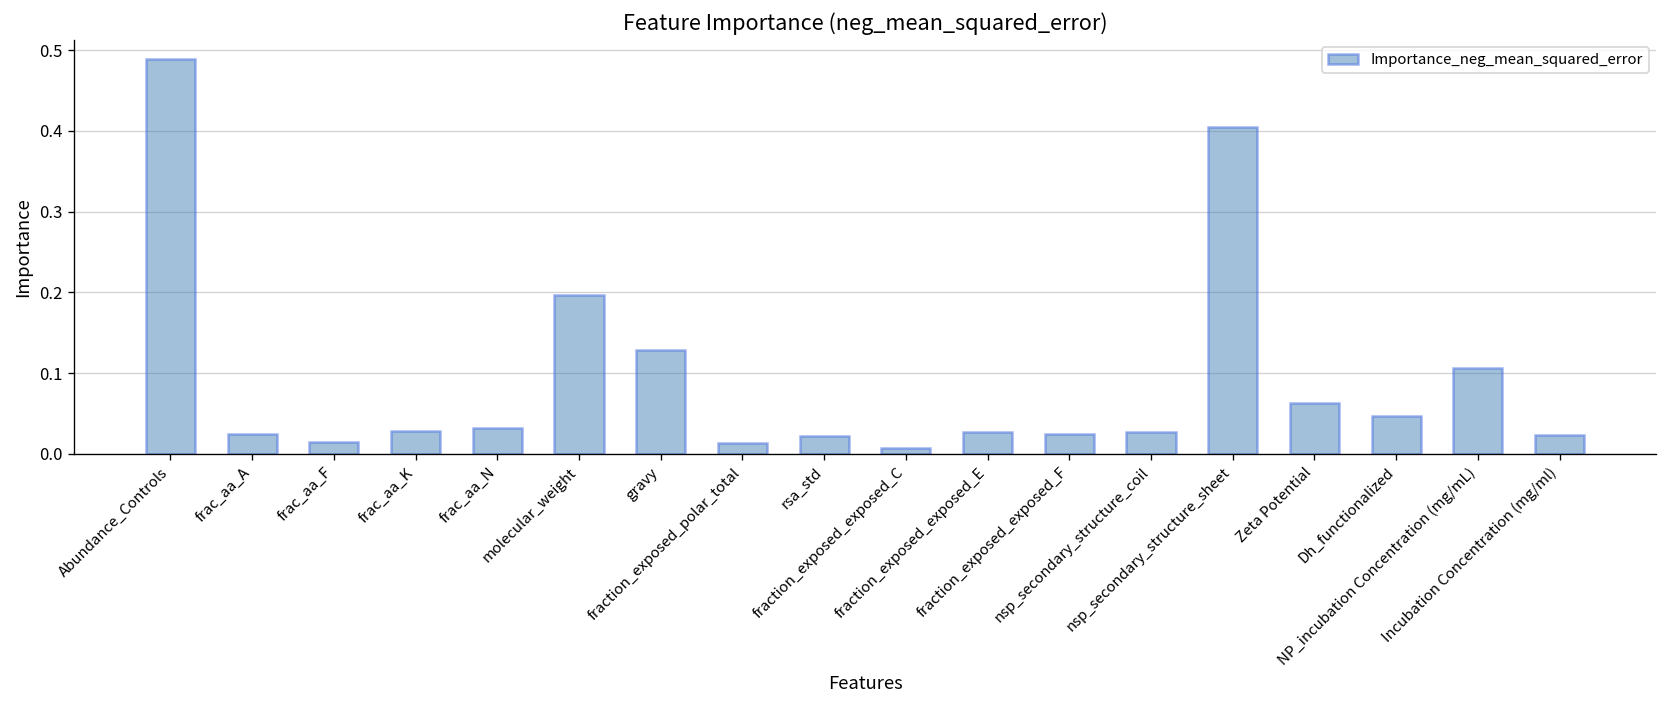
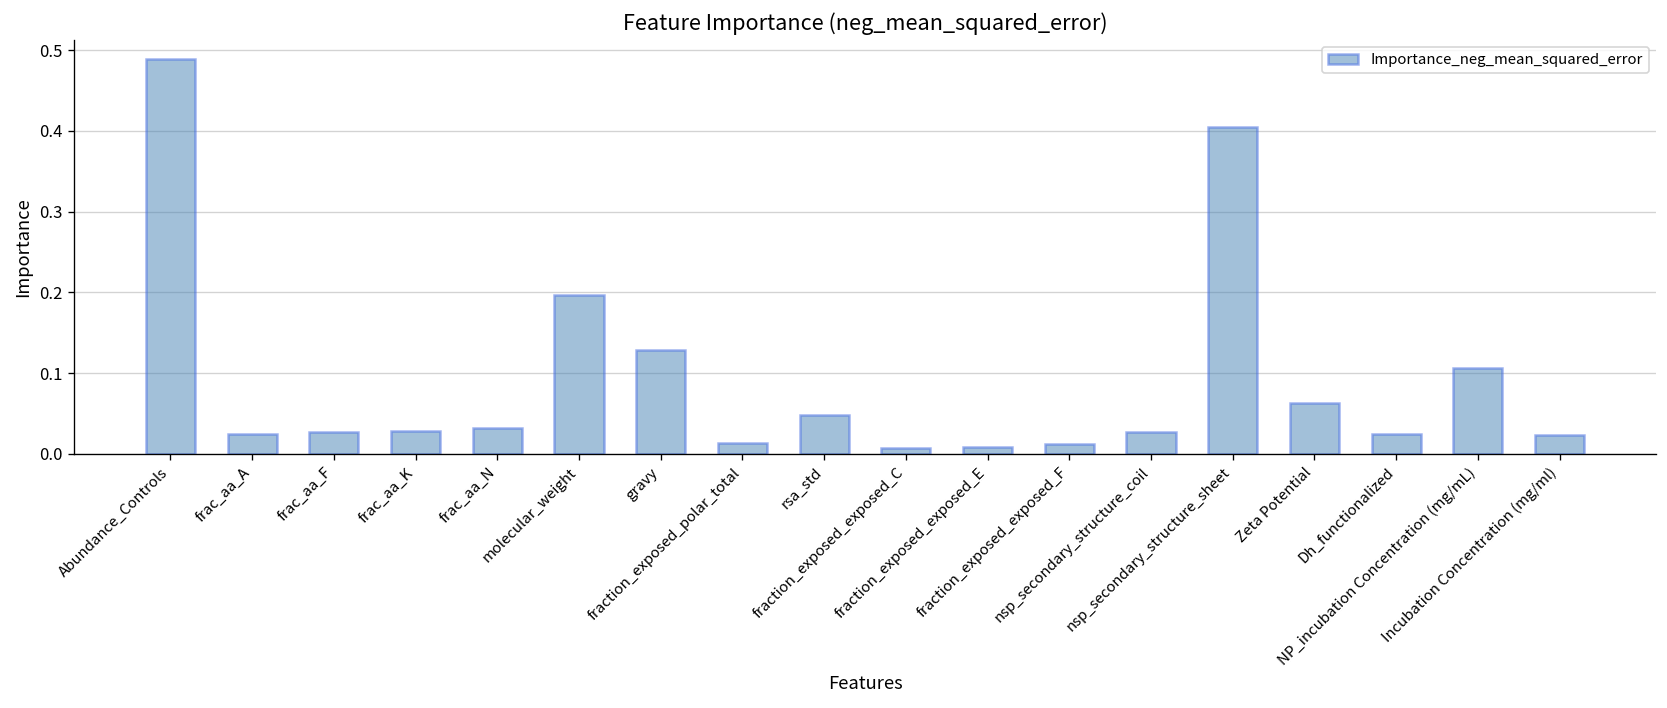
frac_aa_F: 0.01 -> 0.03
rsa_std: 0.02 -> 0.05
fraction_exposed_exposed_E: 0.03 -> 0.01
fraction_exposed_exposed_F: 0.02 -> 0.01
Dh_functionalized: 0.05 -> 0.02
